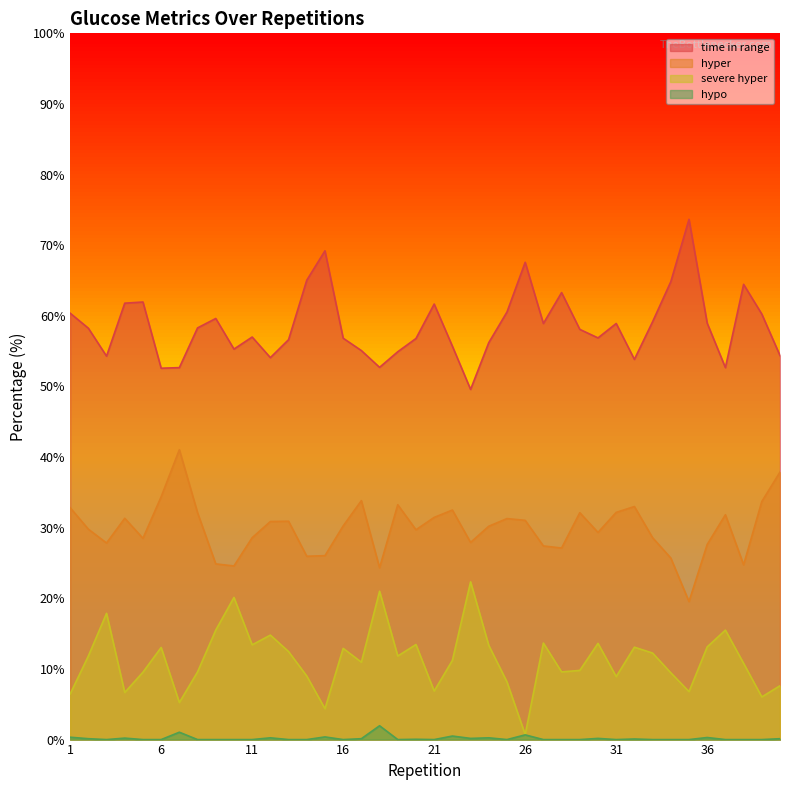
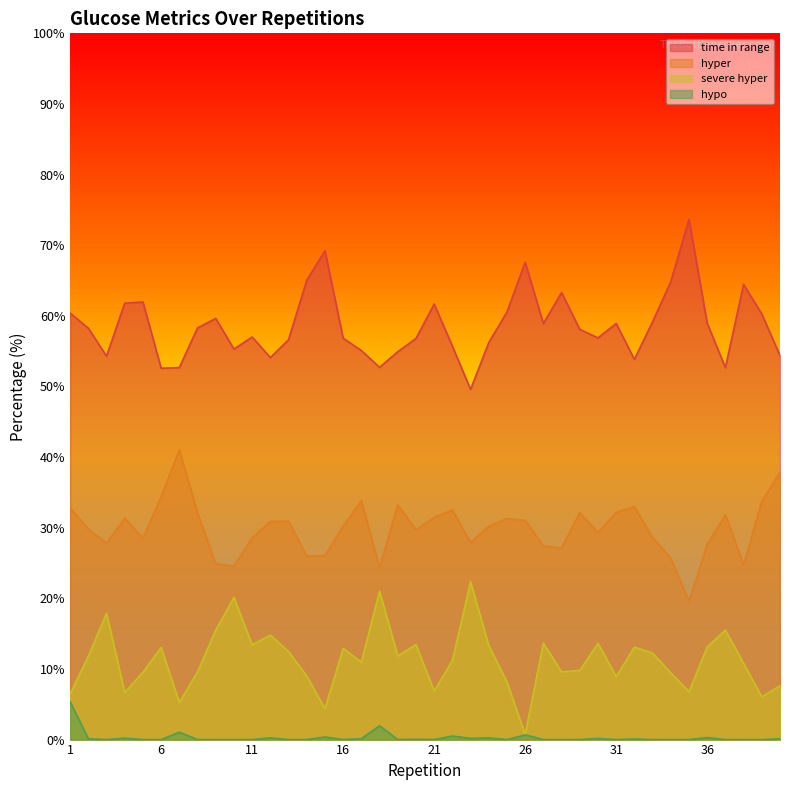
hypo, 1: 0% -> 5%
